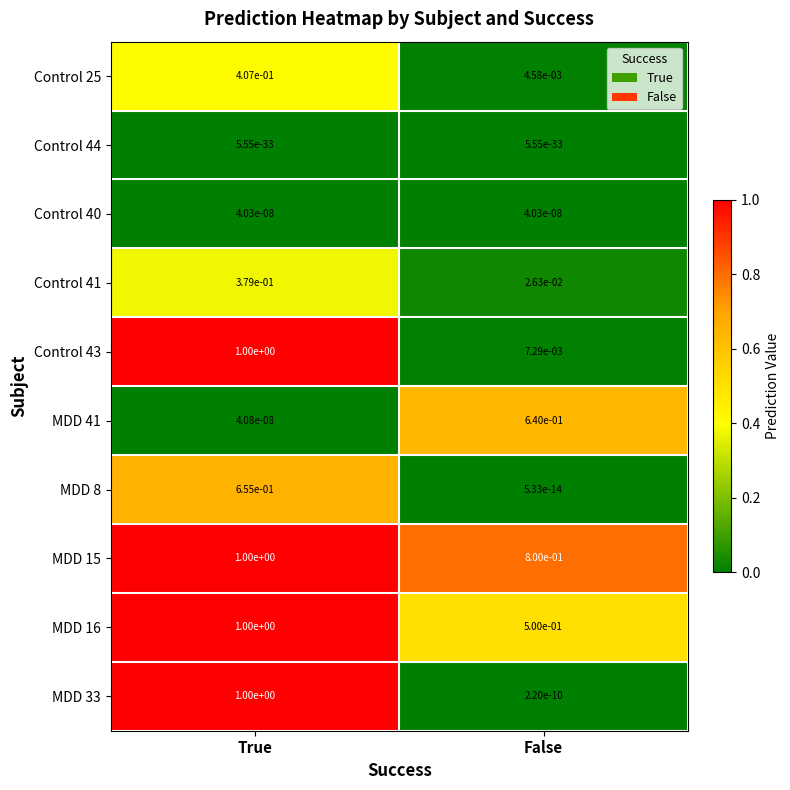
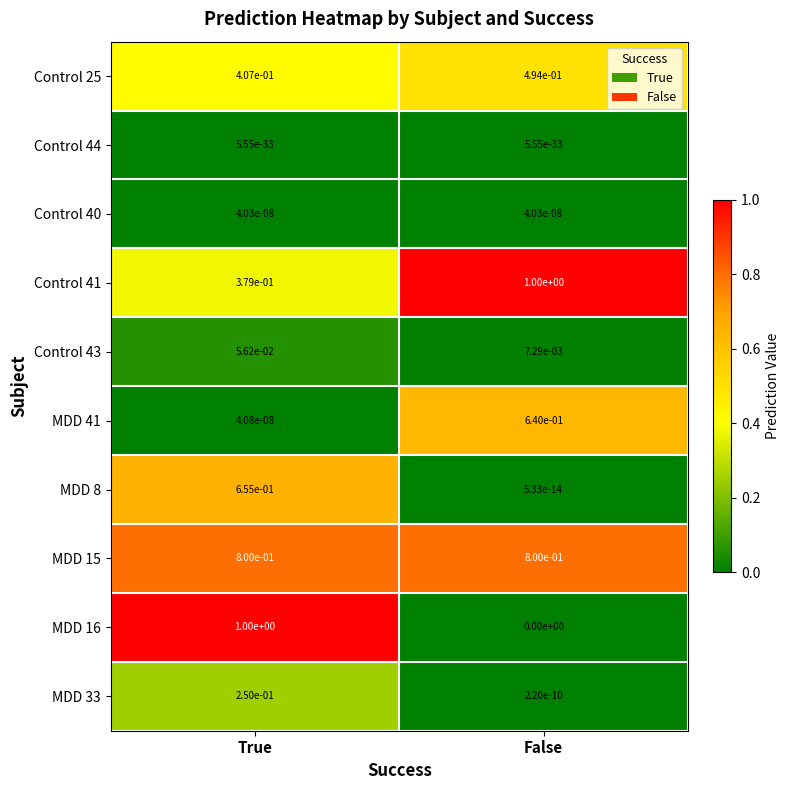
Control 25, False: 4.58e-03 -> 4.94e-01
Control 41, False: 2.63e-02 -> 1.00e+00
Control 43, True: 1.00e+00 -> 5.62e-02
MDD 15, True: 1.00e+00 -> 8.00e-01
MDD 16, False: 5.00e-01 -> 0.00e+00
MDD 33, True: 1.00e+00 -> 2.50e-01
